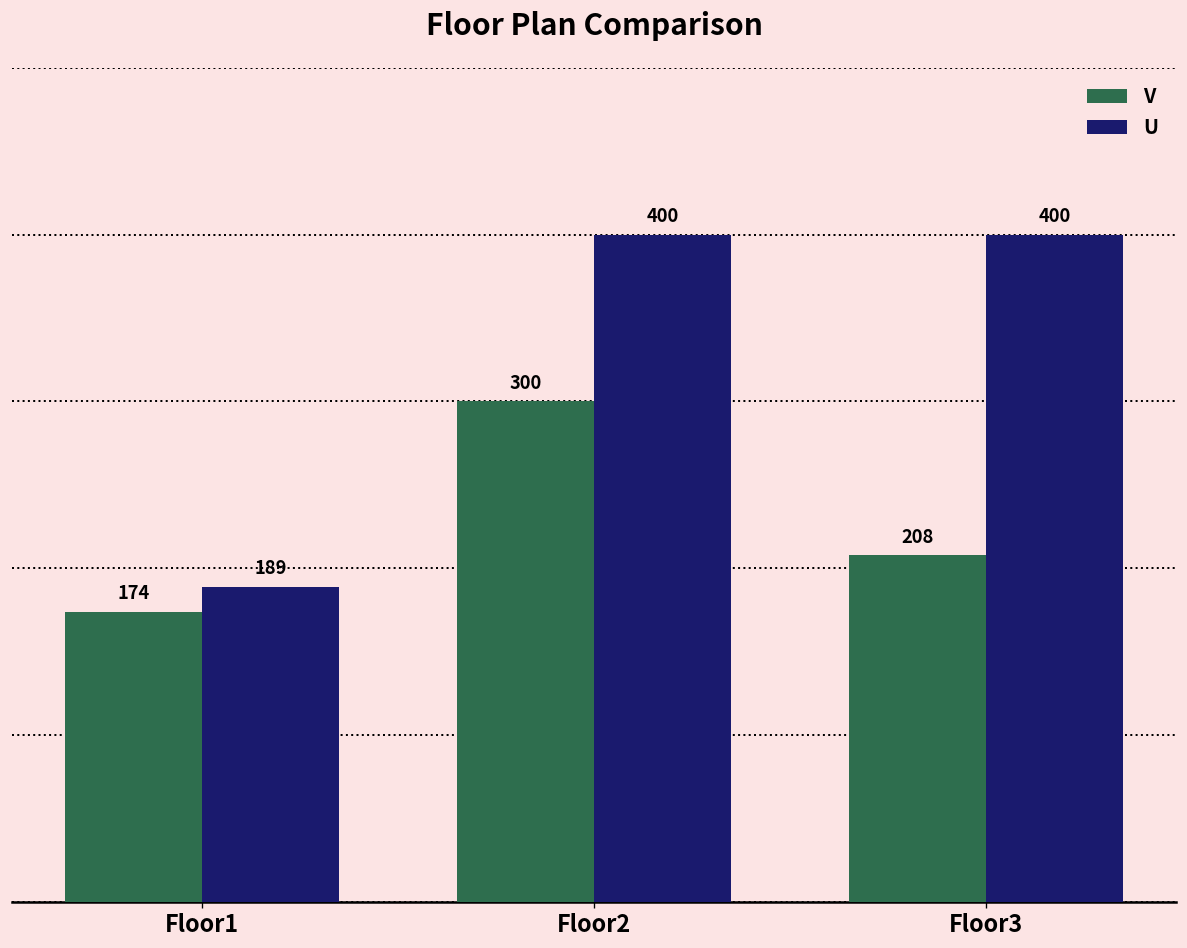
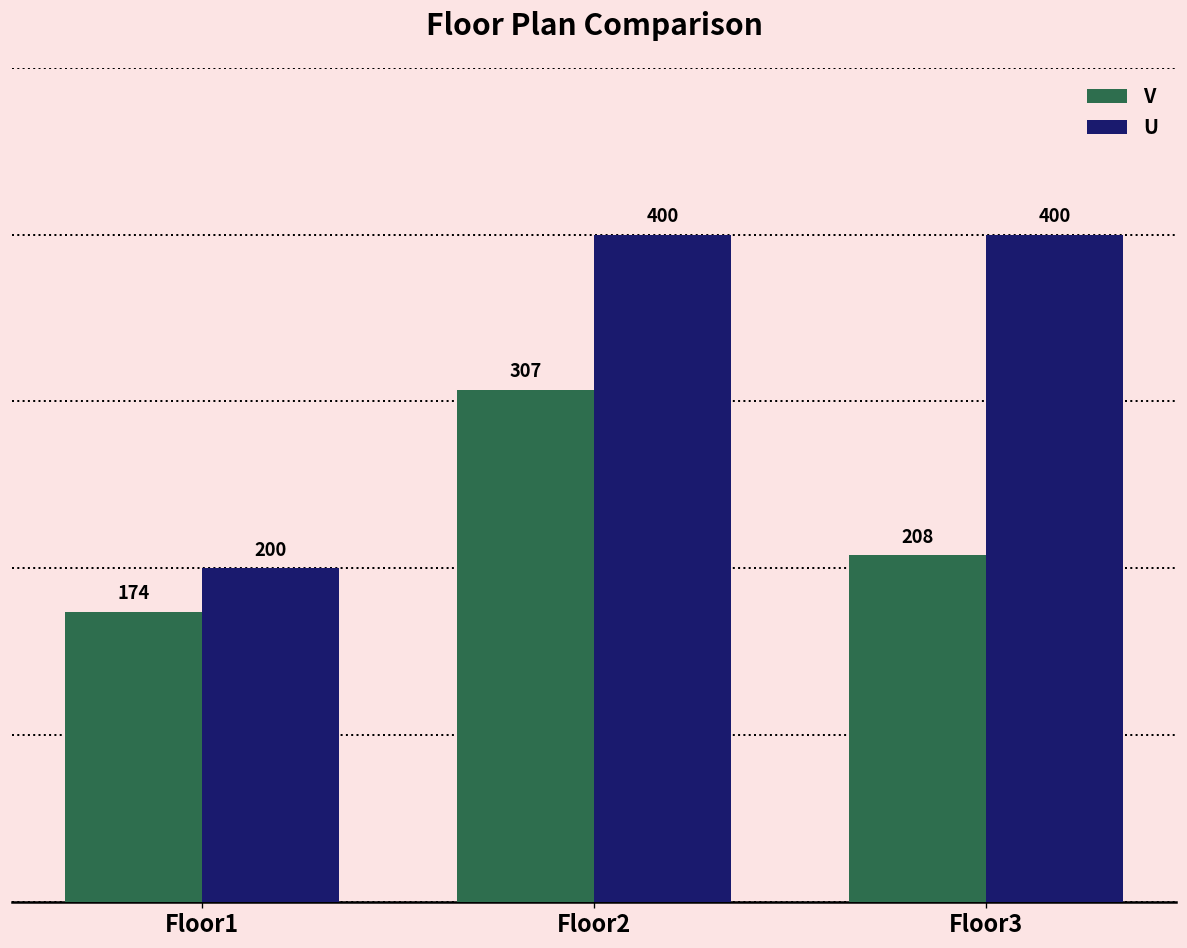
U, Floor1: 189 -> 200
V, Floor2: 300 -> 307
